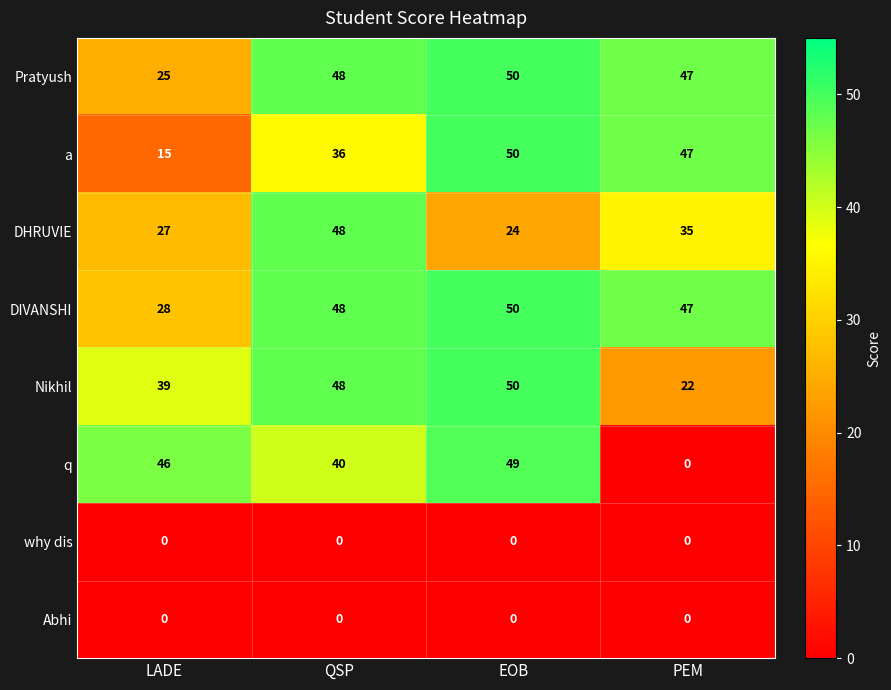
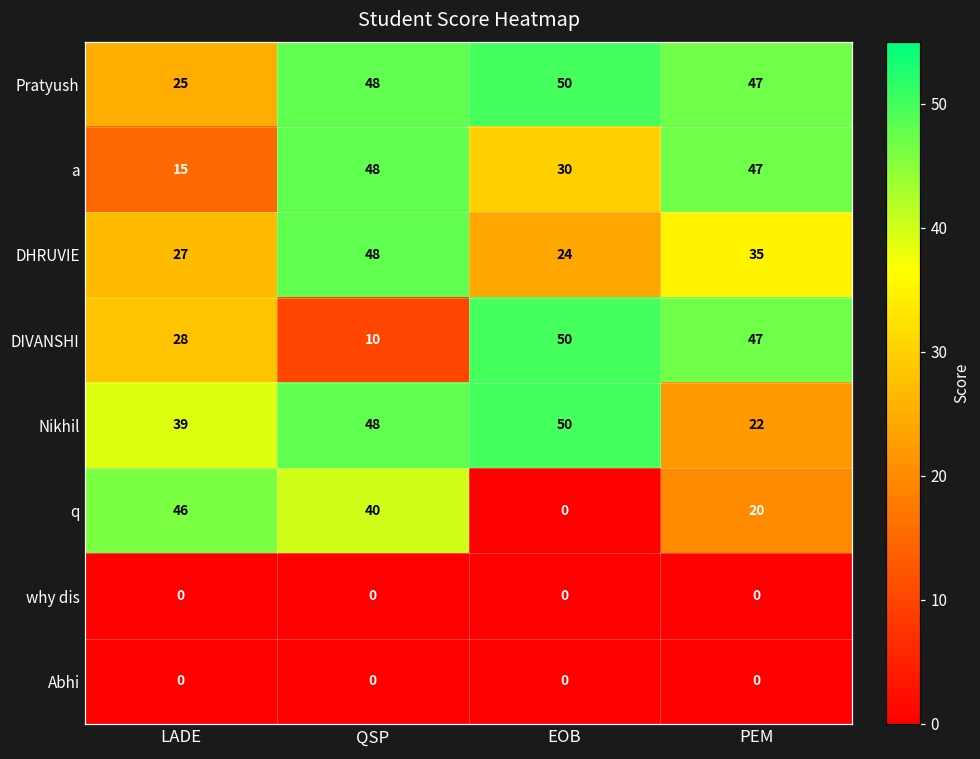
a, QSP: 36 -> 48
a, EOB: 50 -> 30
DIVANSHI, QSP: 48 -> 10
q, EOB: 49 -> 0
q, PEM: 0 -> 20
